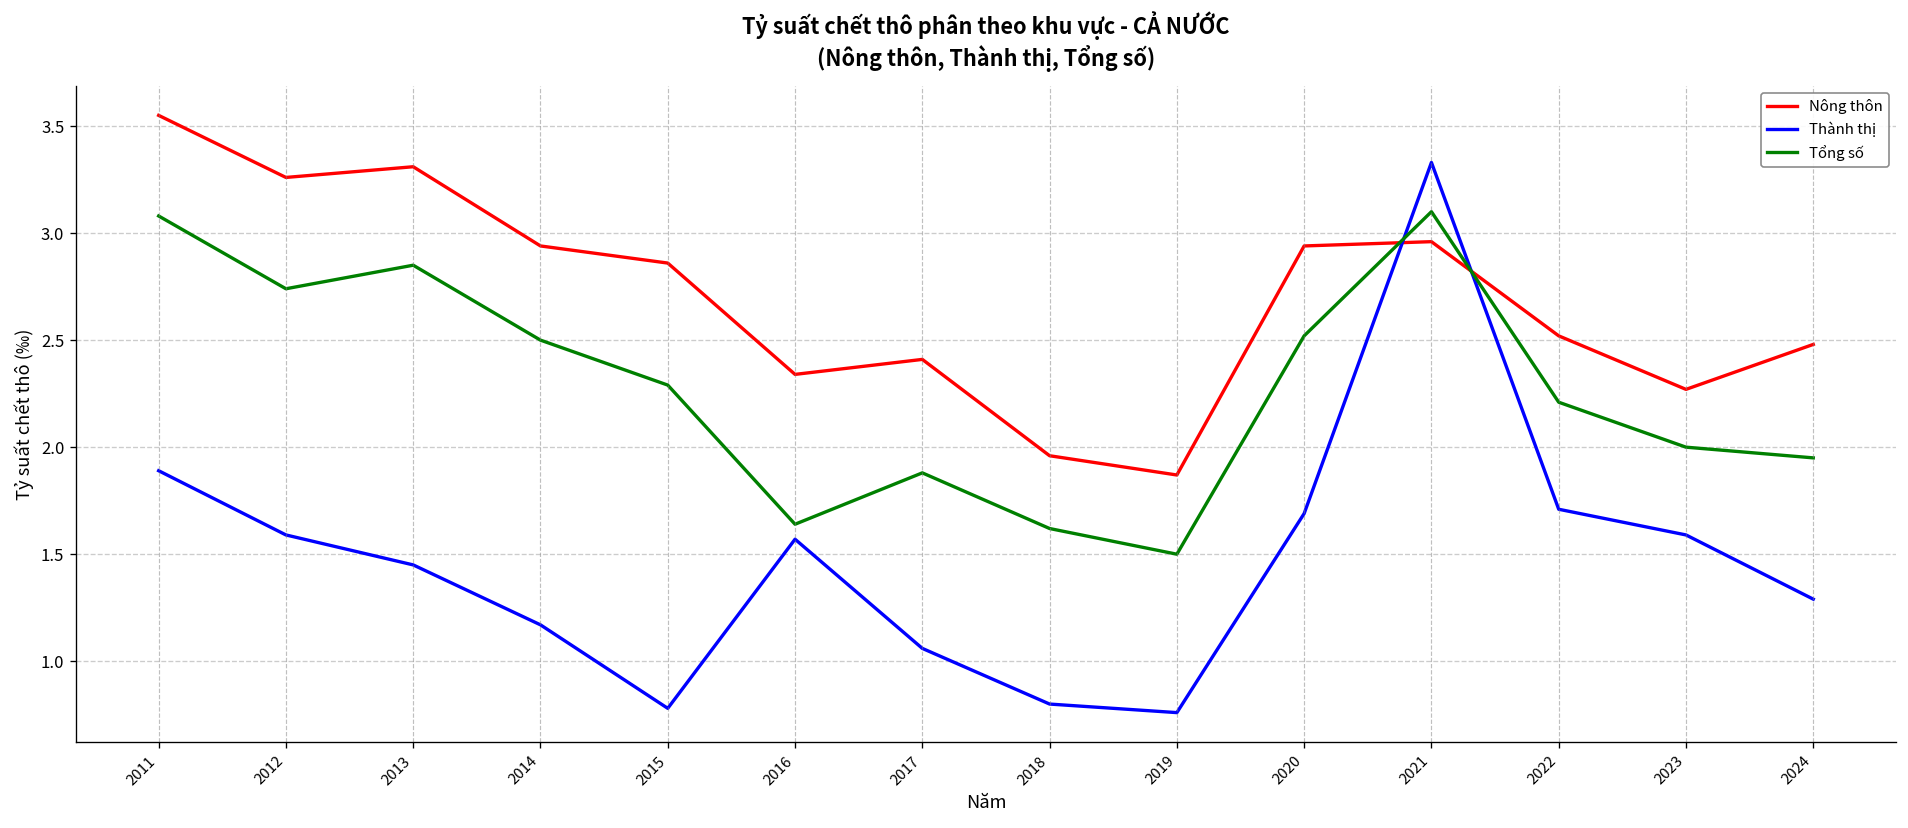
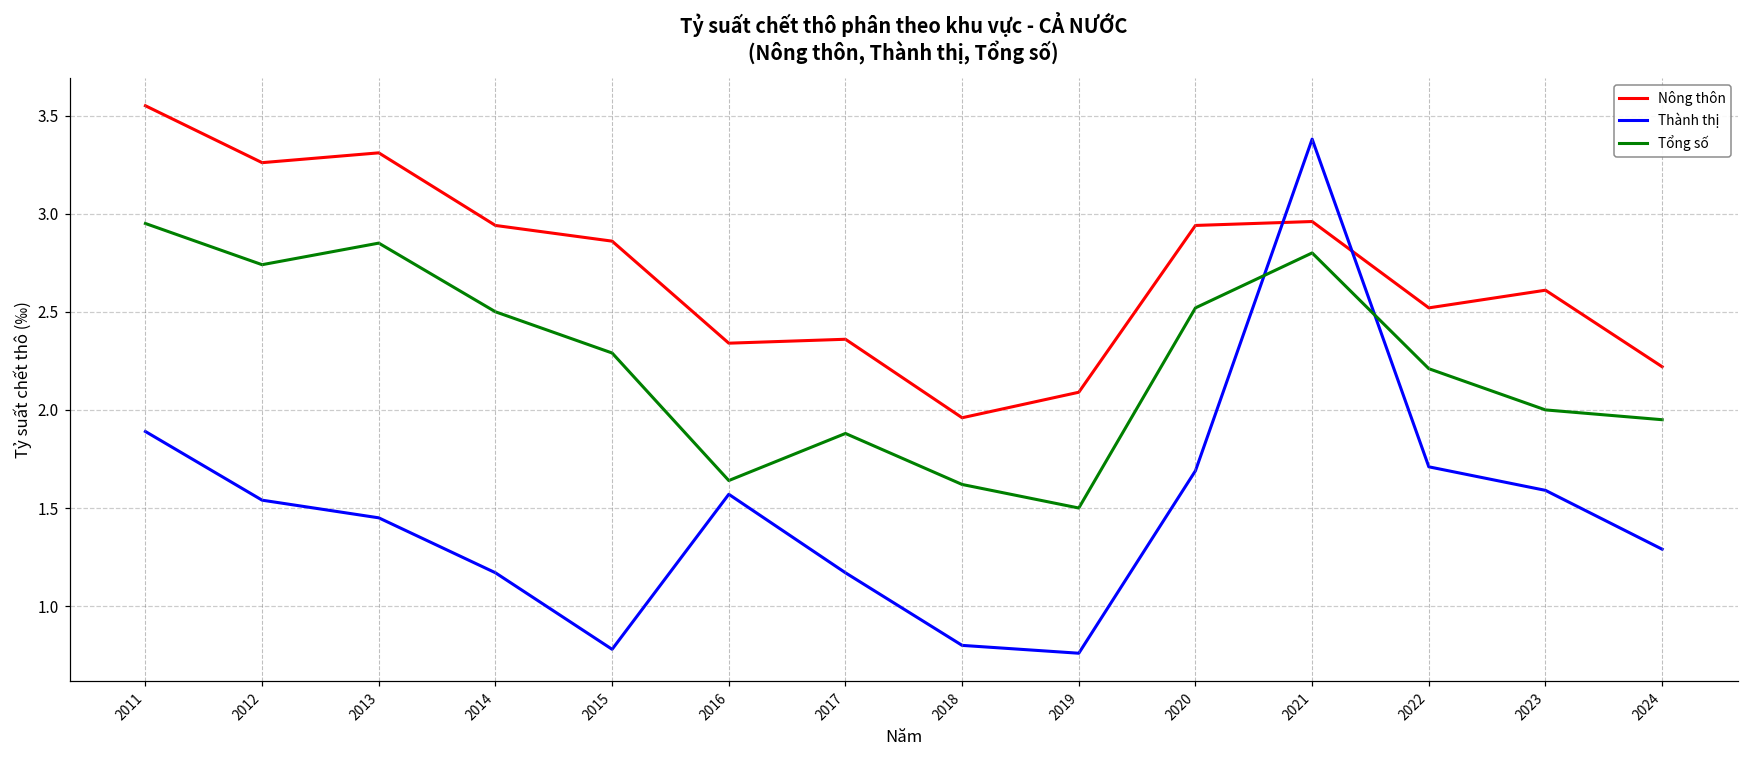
Tổng số, 2011: 3.08 -> 2.95
Thành thị, 2012: 1.59 -> 1.54
Nông thôn, 2017: 2.41 -> 2.36
Thành thị, 2017: 1.06 -> 1.17
Nông thôn, 2019: 1.87 -> 2.09
Thành thị, 2021: 3.33 -> 3.38
Tổng số, 2021: 3.1 -> 2.8
Nông thôn, 2023: 2.27 -> 2.61
Nông thôn, 2024: 2.48 -> 2.22
